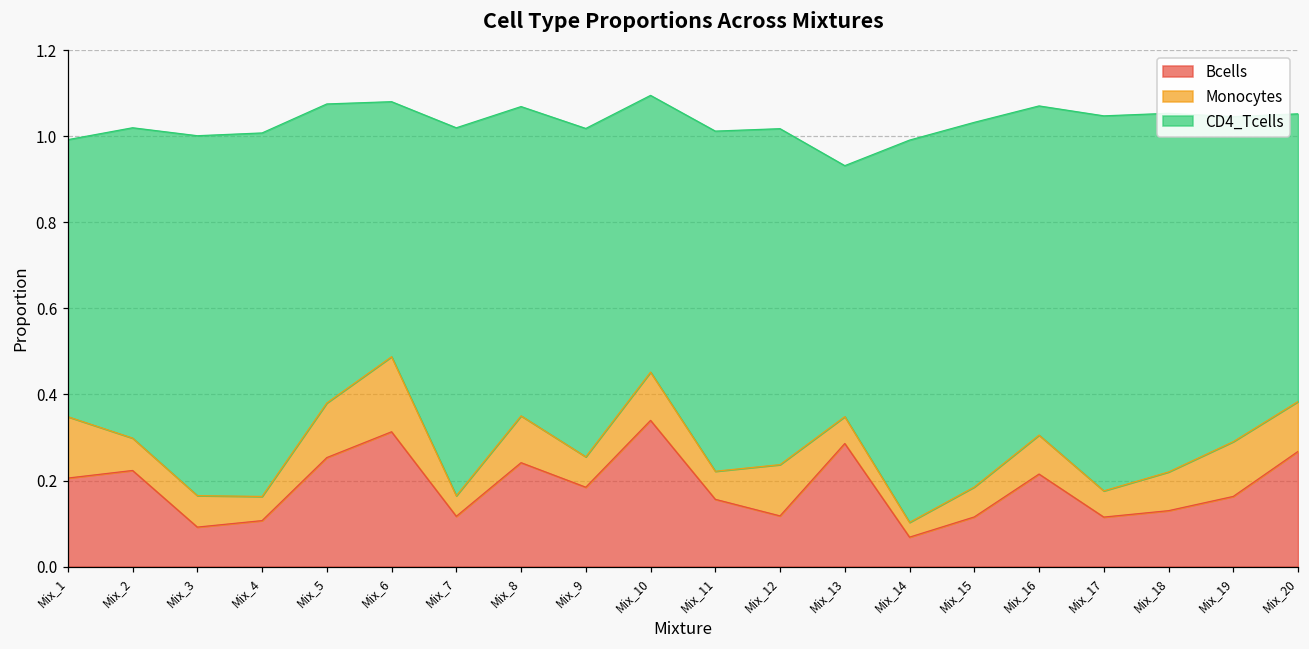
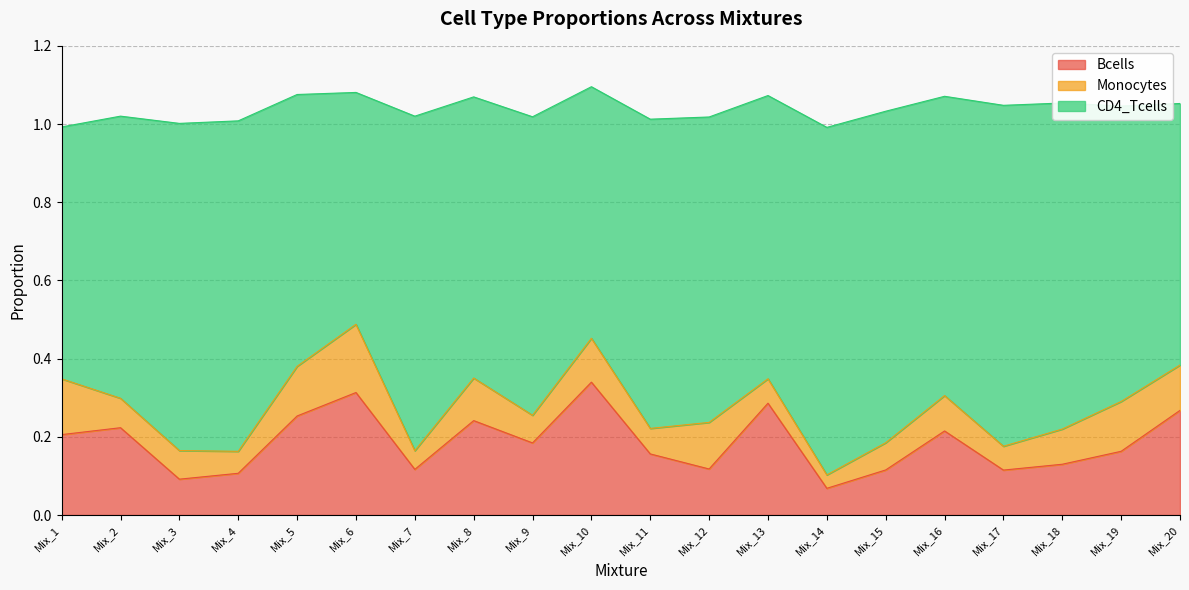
CD4_Tcells, Mix_13: 0.58 -> 0.72
